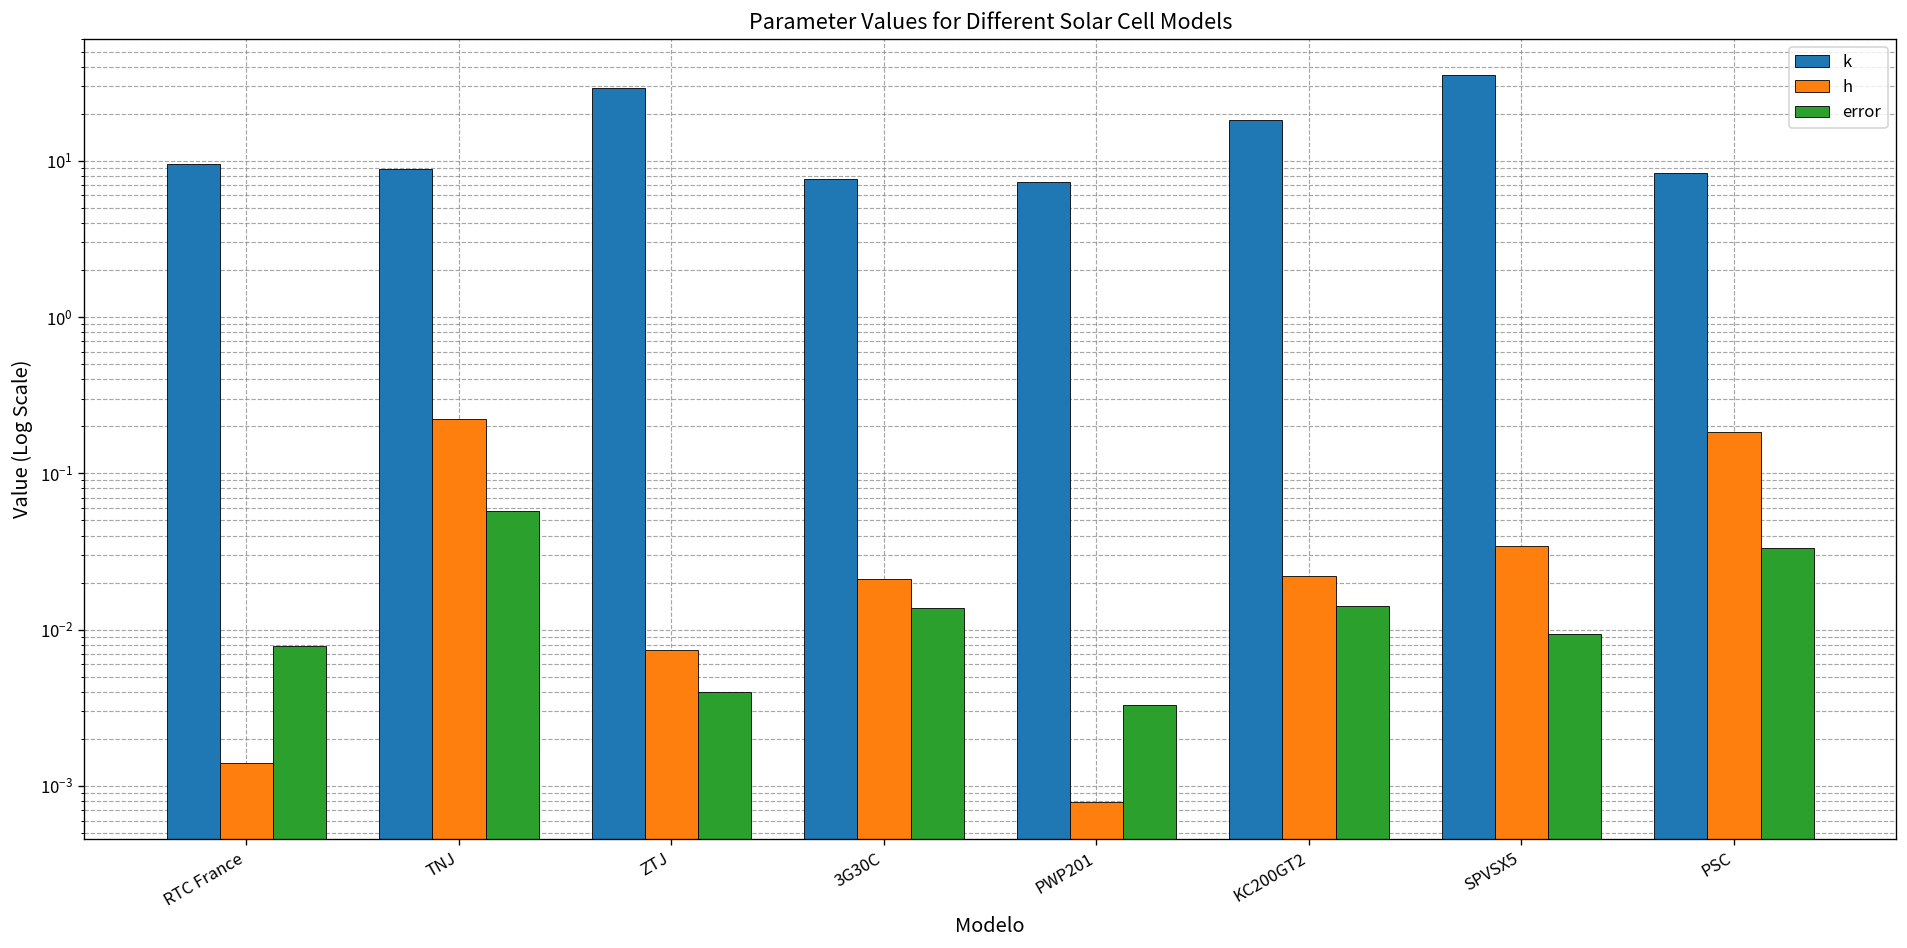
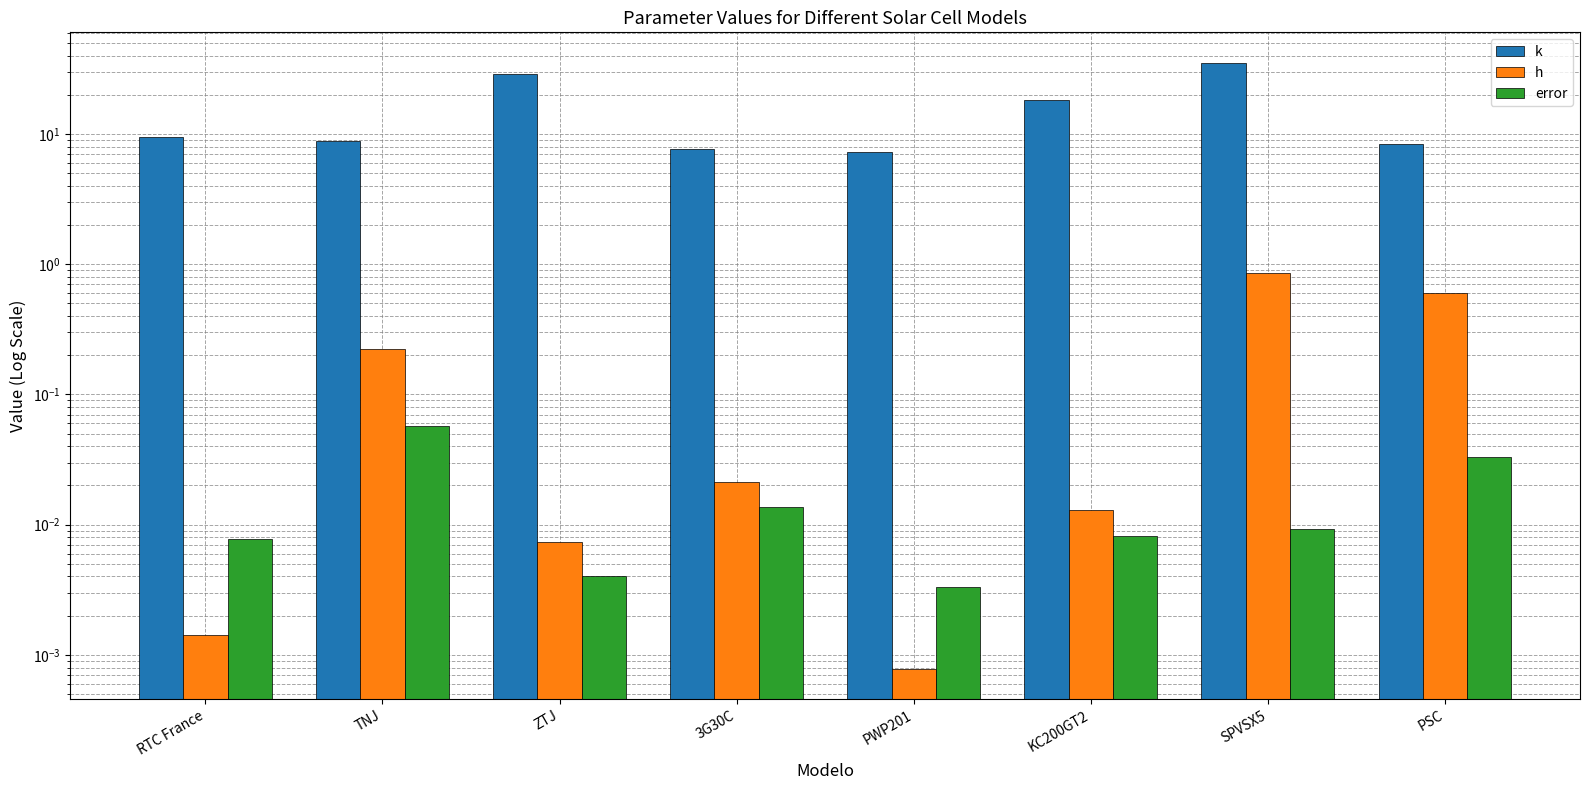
h, KC200GT2: 0.022 -> 0.013
error, KC200GT2: 0.014 -> 0.008
h, SPVSX5: 0.034 -> 0.9
h, PSC: 0.18 -> 0.6
